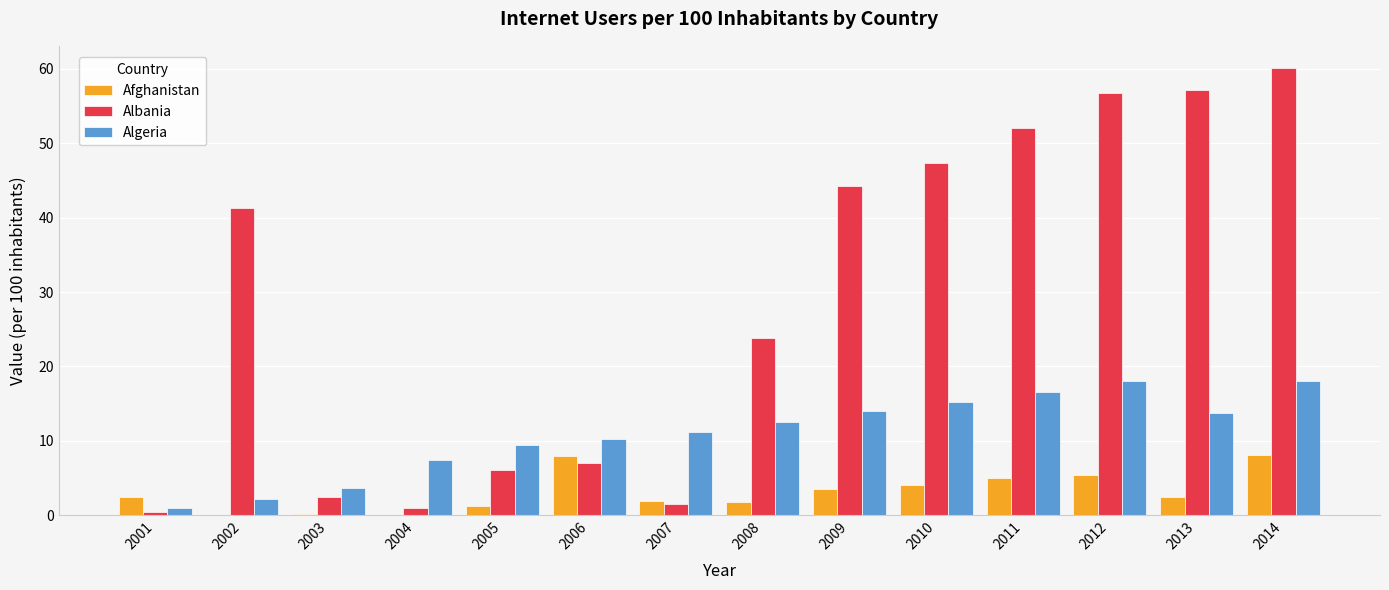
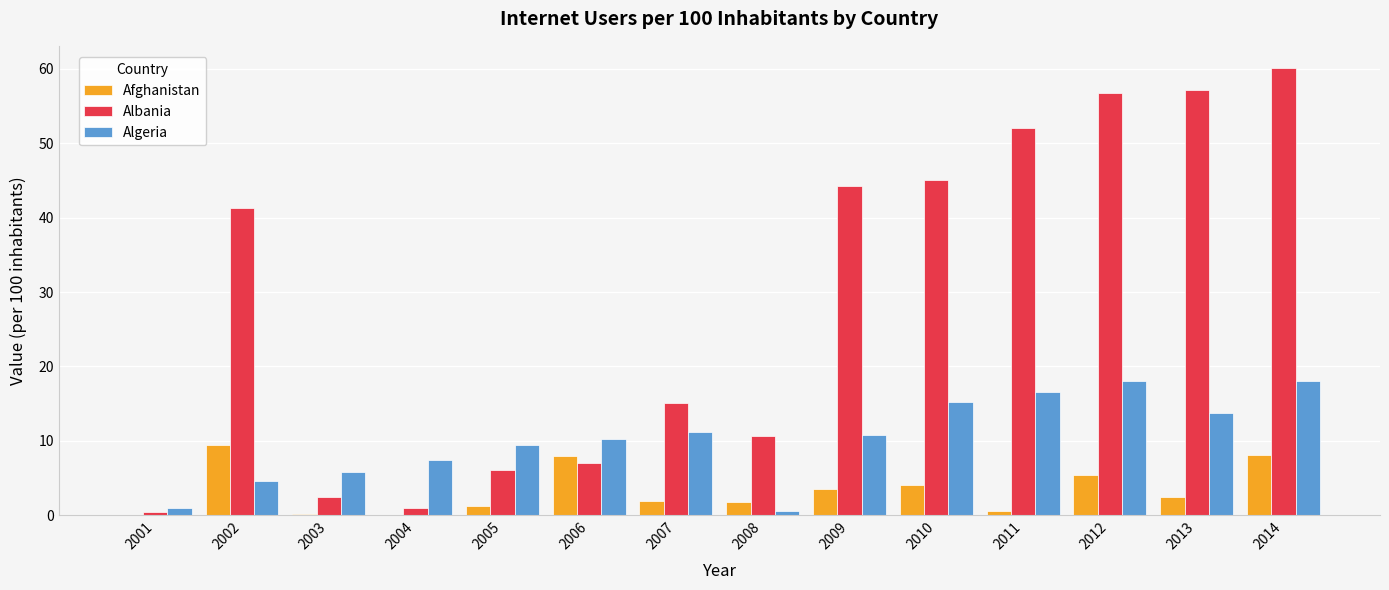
Afghanistan, 2001: 2 -> 0
Afghanistan, 2002: 0 -> 9
Algeria, 2002: 2 -> 5
Algeria, 2003: 4 -> 6
Albania, 2007: 1 -> 15
Albania, 2008: 24 -> 11
Algeria, 2008: 13 -> 1
Algeria, 2009: 14 -> 11
Albania, 2010: 47 -> 45
Afghanistan, 2011: 5 -> 1
